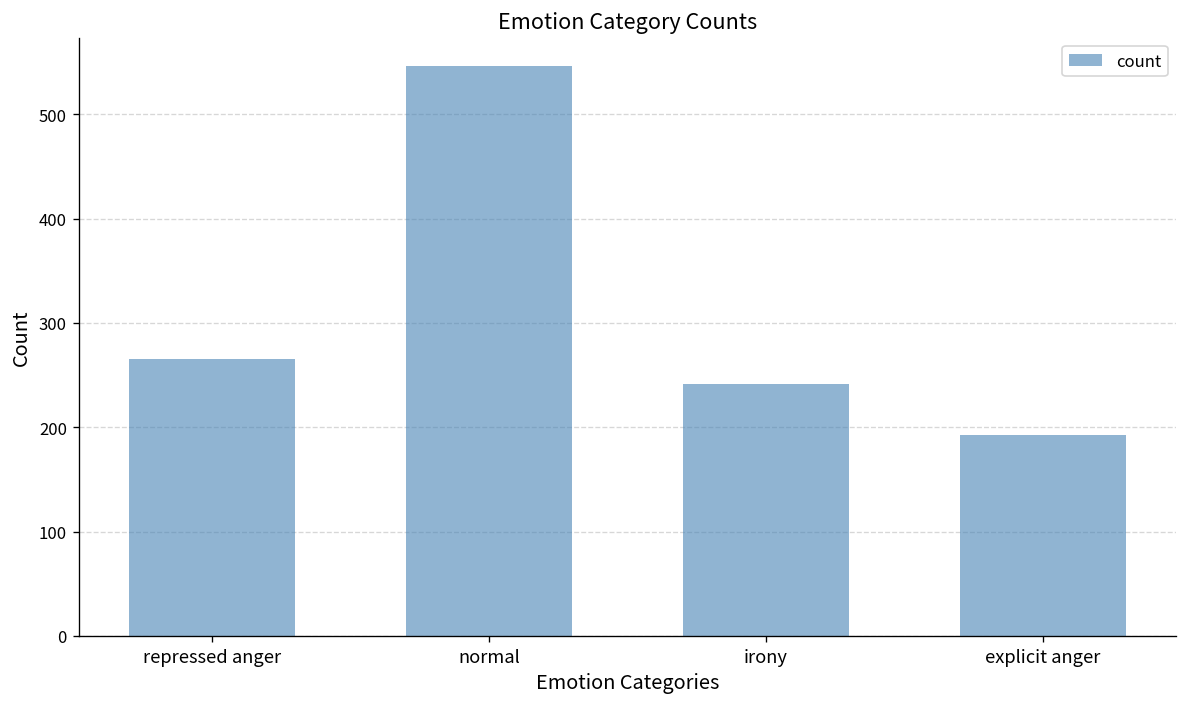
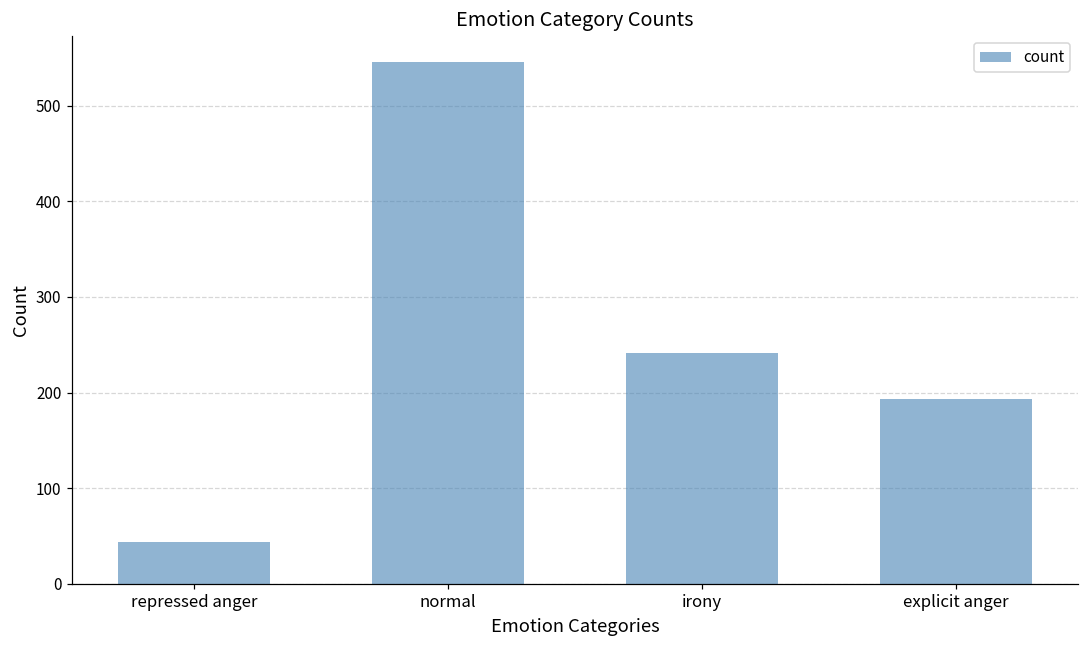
repressed anger: 270 -> 40
